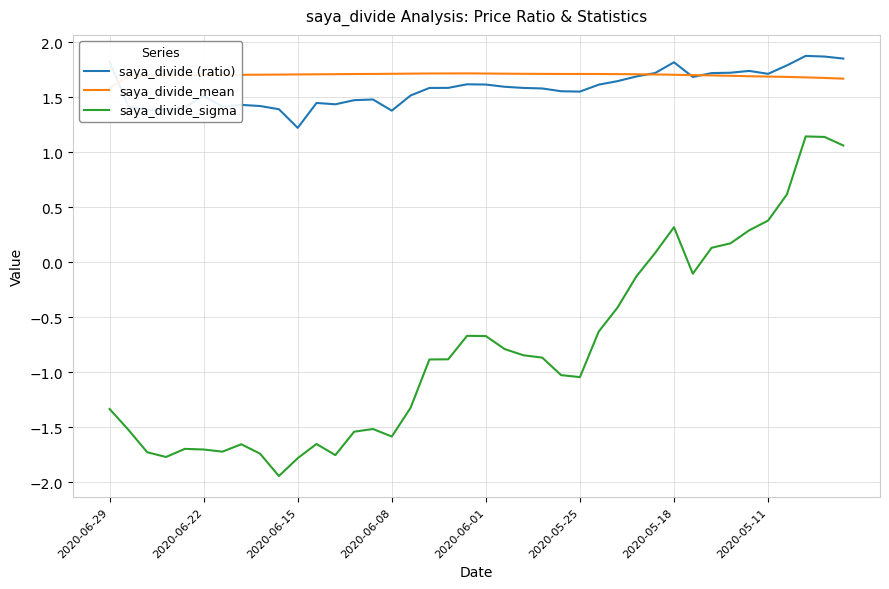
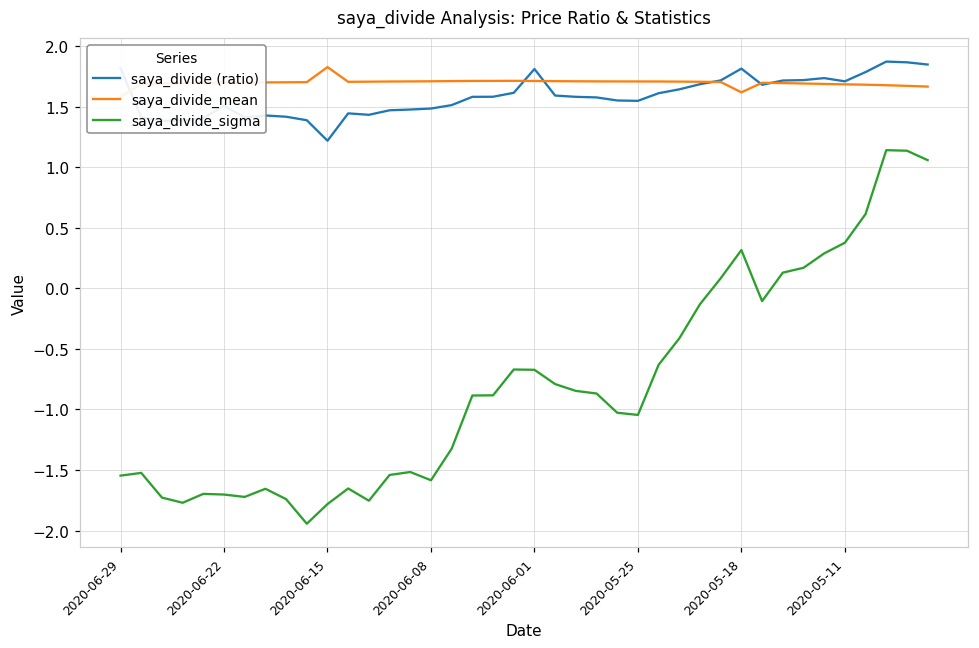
saya_divide_sigma, 2020-06-29: -1.33 -> -1.55
saya_divide_mean, 2020-06-15: 1.71 -> 1.83
saya_divide (ratio), 2020-06-08: 1.38 -> 1.49
saya_divide (ratio), 2020-06-01: 1.61 -> 1.81
saya_divide_mean, 2020-05-18: 1.70 -> 1.62
